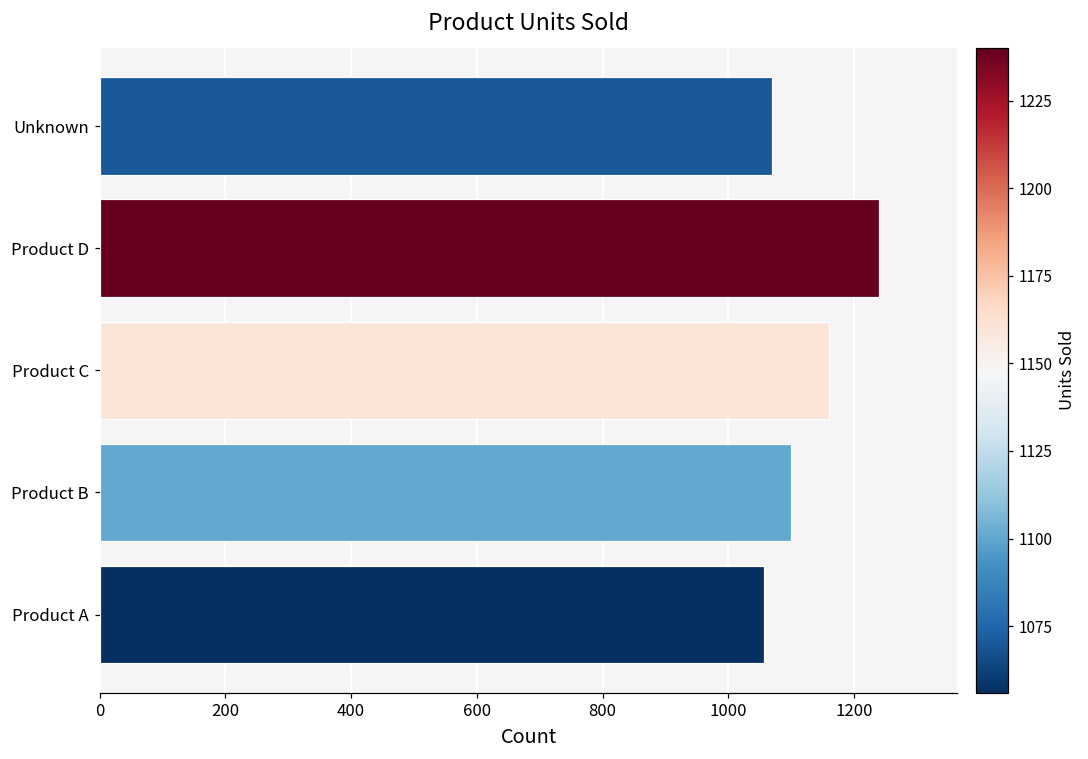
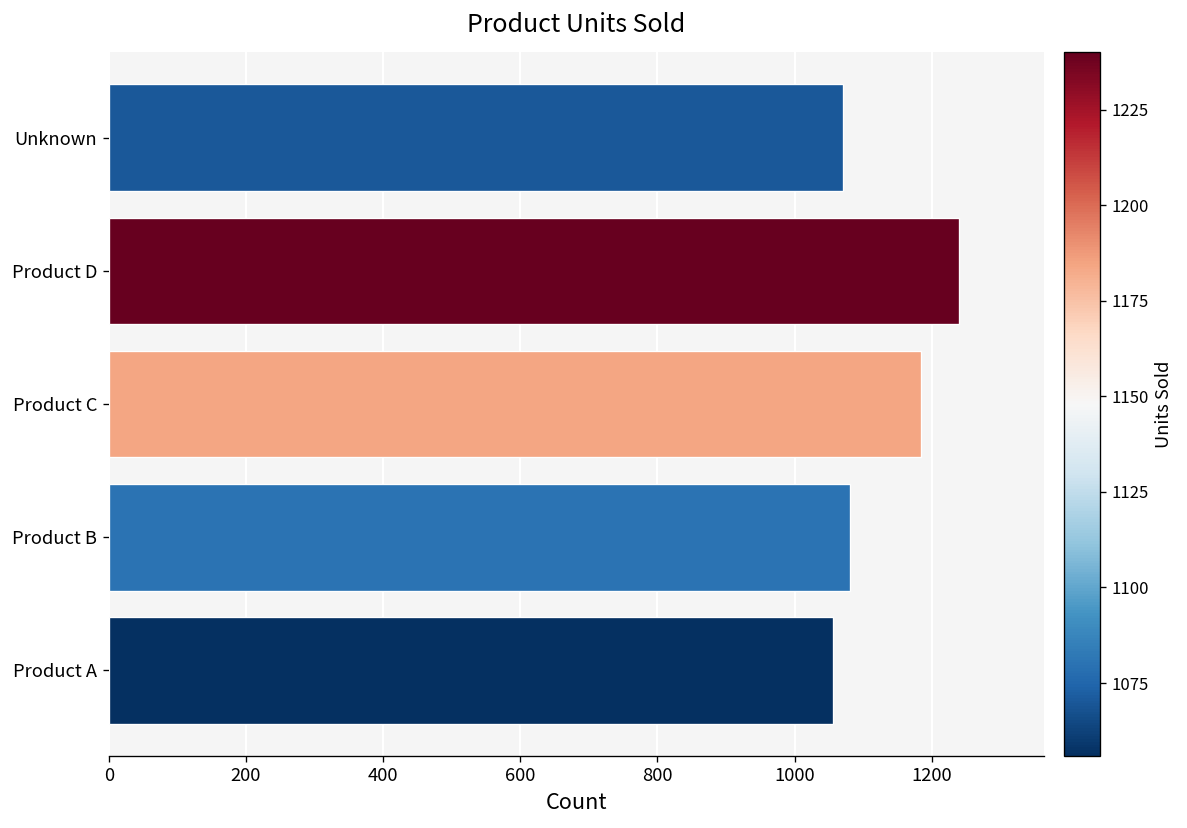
Product C: 1160 -> 1180
Product B: 1100 -> 1080
